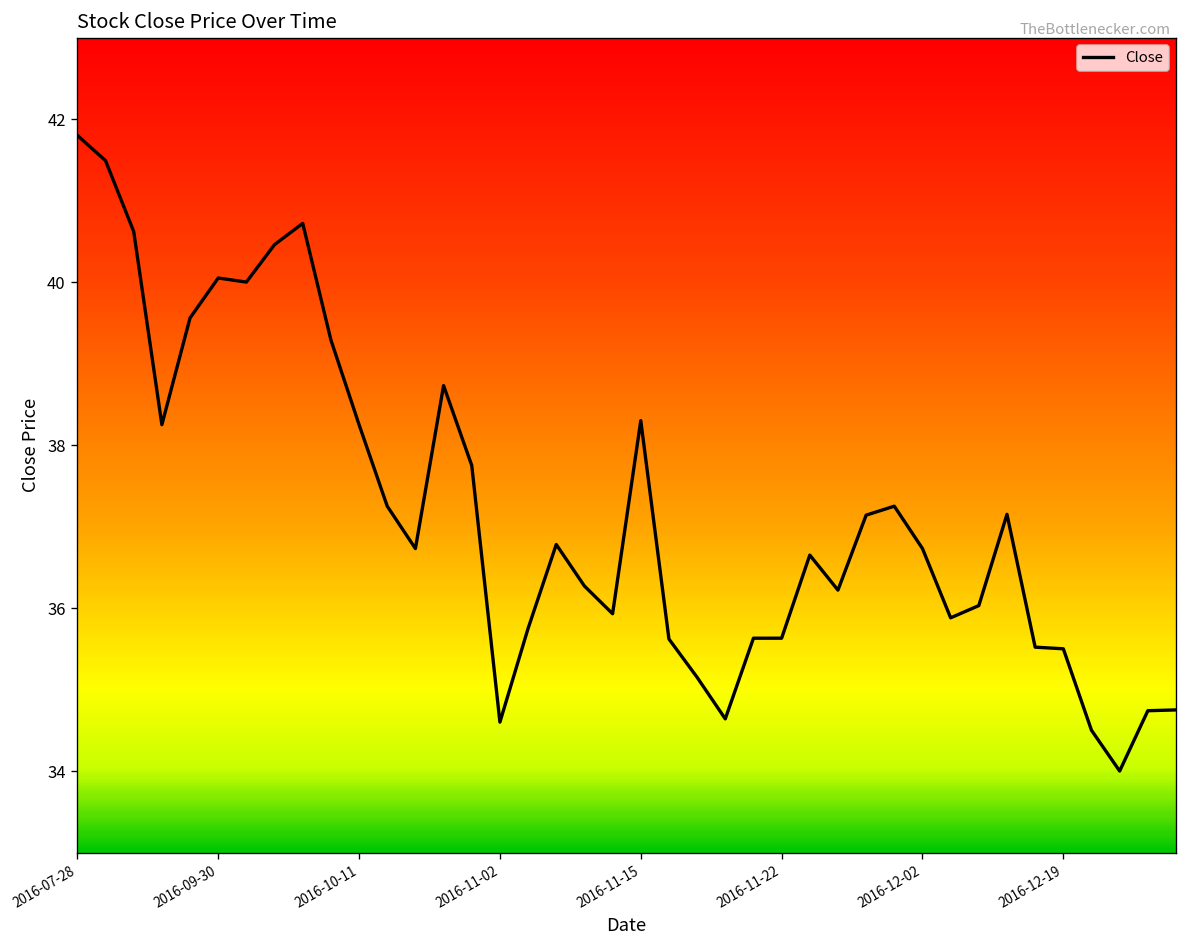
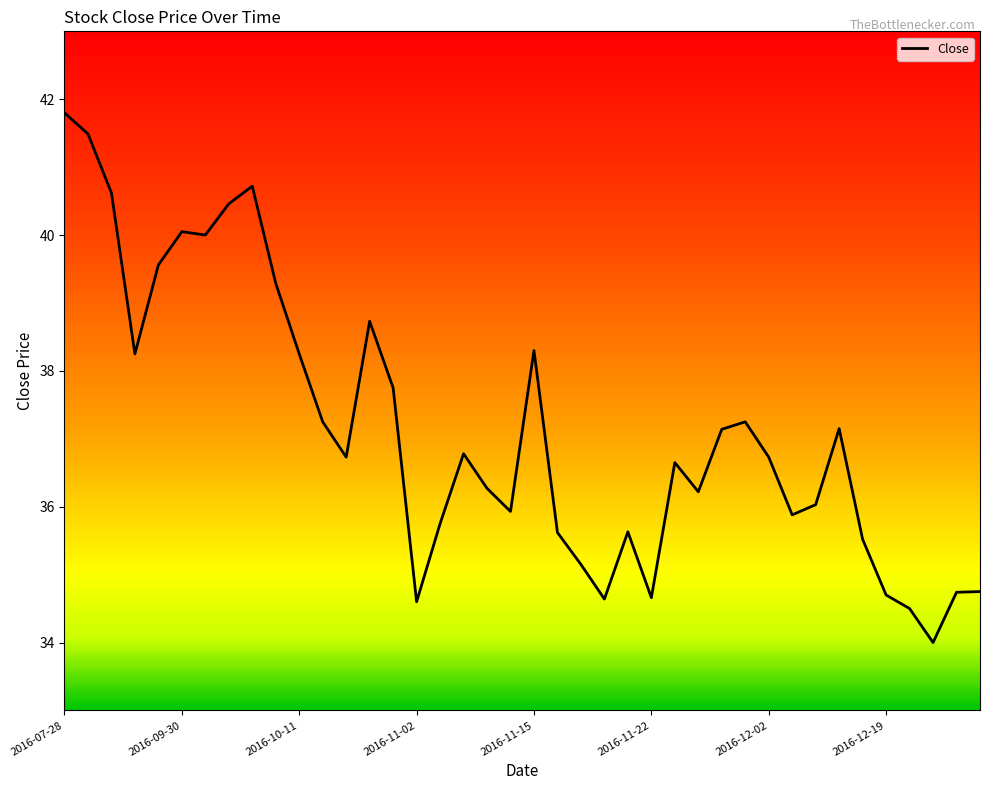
2016-11-22: 35.6 -> 34.7
2016-12-19: 35.5 -> 34.7
